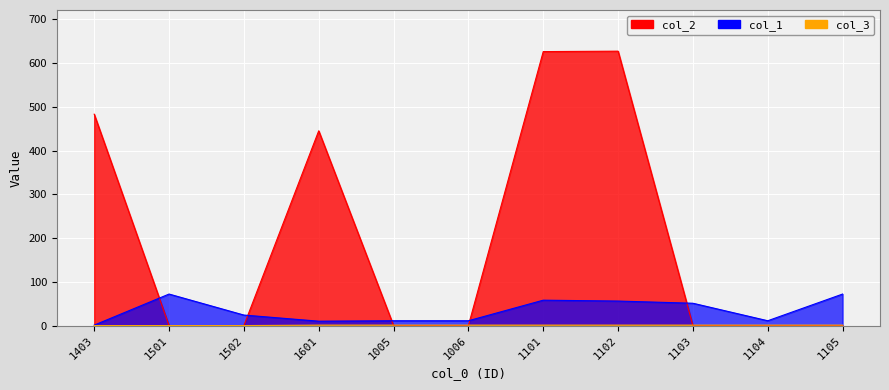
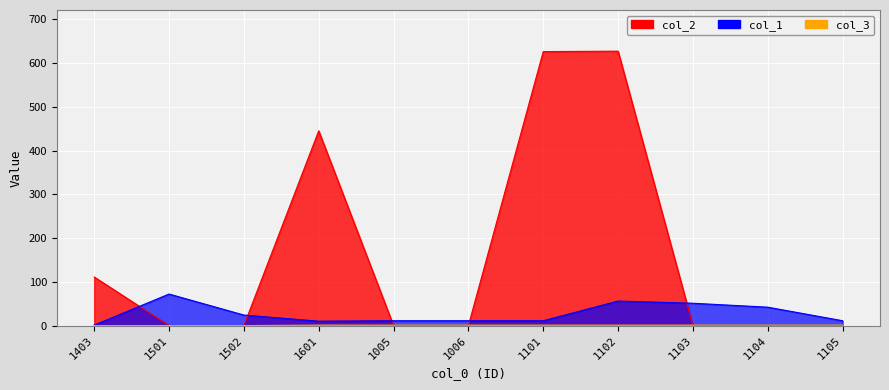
col_2, 1403: 480 -> 110
col_1, 1101: 60 -> 10
col_1, 1104: 10 -> 40
col_1, 1105: 70 -> 10
